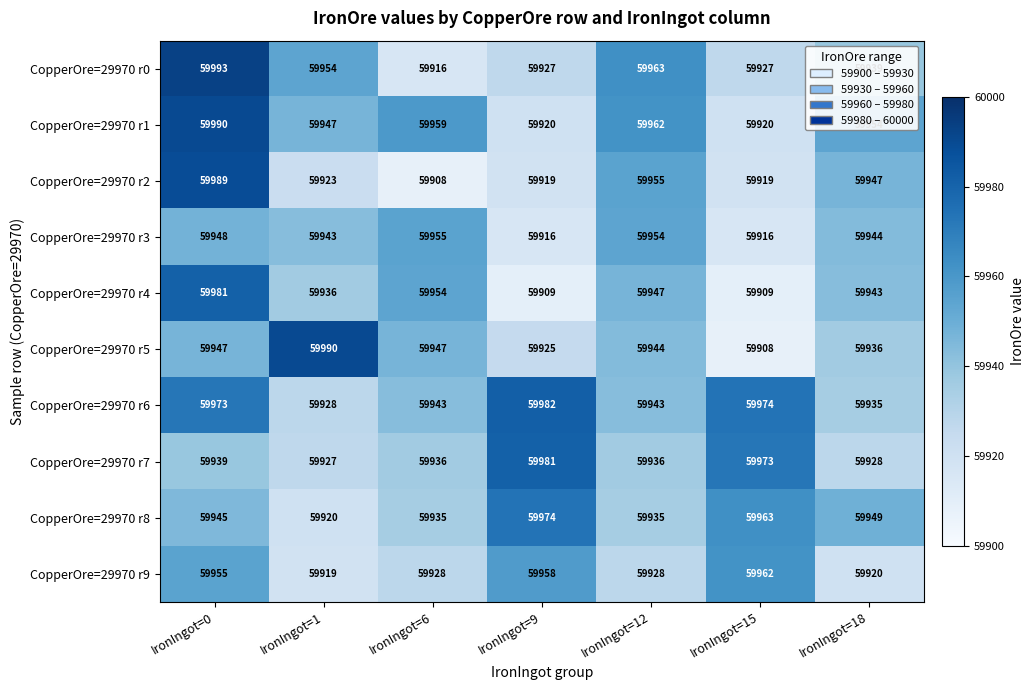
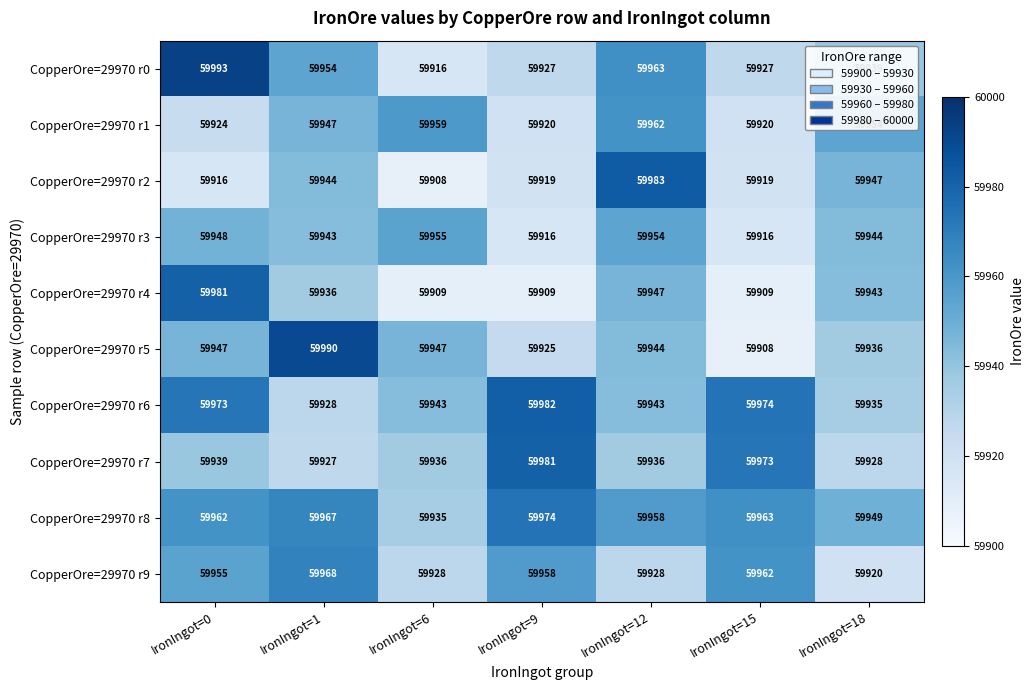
CopperOre=29970 r1, IronIngot=0: 59990 -> 59924
CopperOre=29970 r2, IronIngot=0: 59989 -> 59916
CopperOre=29970 r2, IronIngot=1: 59923 -> 59944
CopperOre=29970 r2, IronIngot=12: 59955 -> 59983
CopperOre=29970 r4, IronIngot=6: 59954 -> 59909
CopperOre=29970 r8, IronIngot=0: 59945 -> 59962
CopperOre=29970 r8, IronIngot=1: 59920 -> 59967
CopperOre=29970 r8, IronIngot=12: 59935 -> 59958
CopperOre=29970 r9, IronIngot=1: 59919 -> 59968
